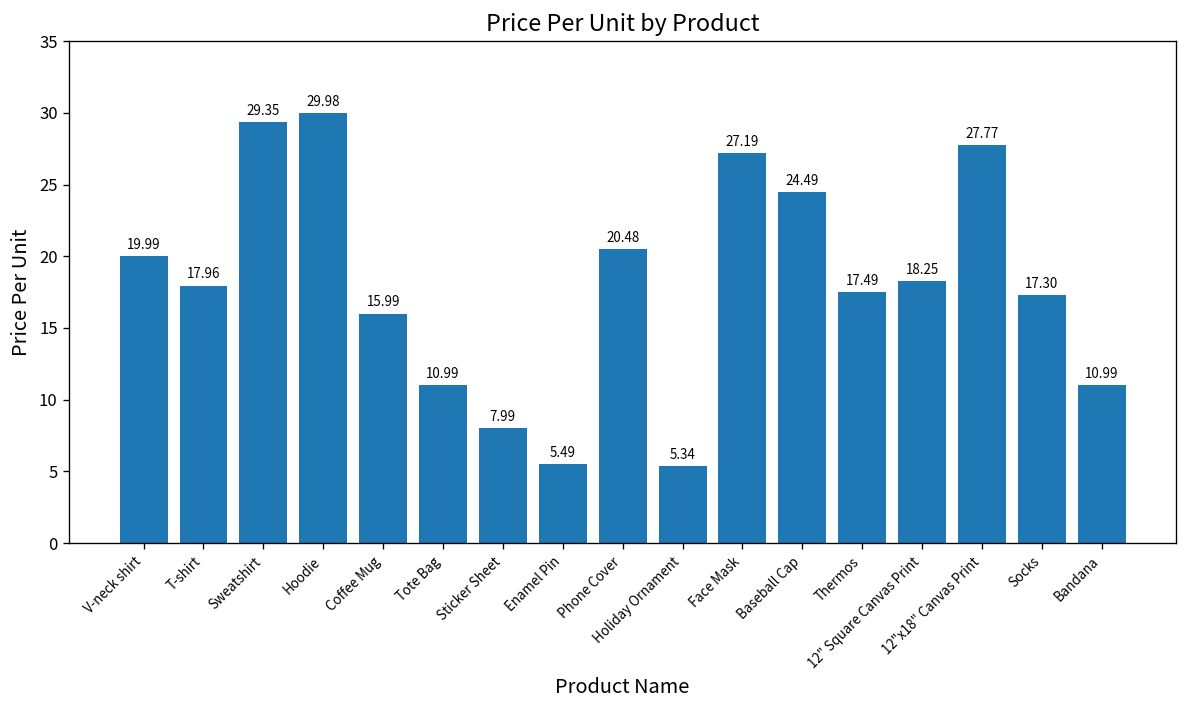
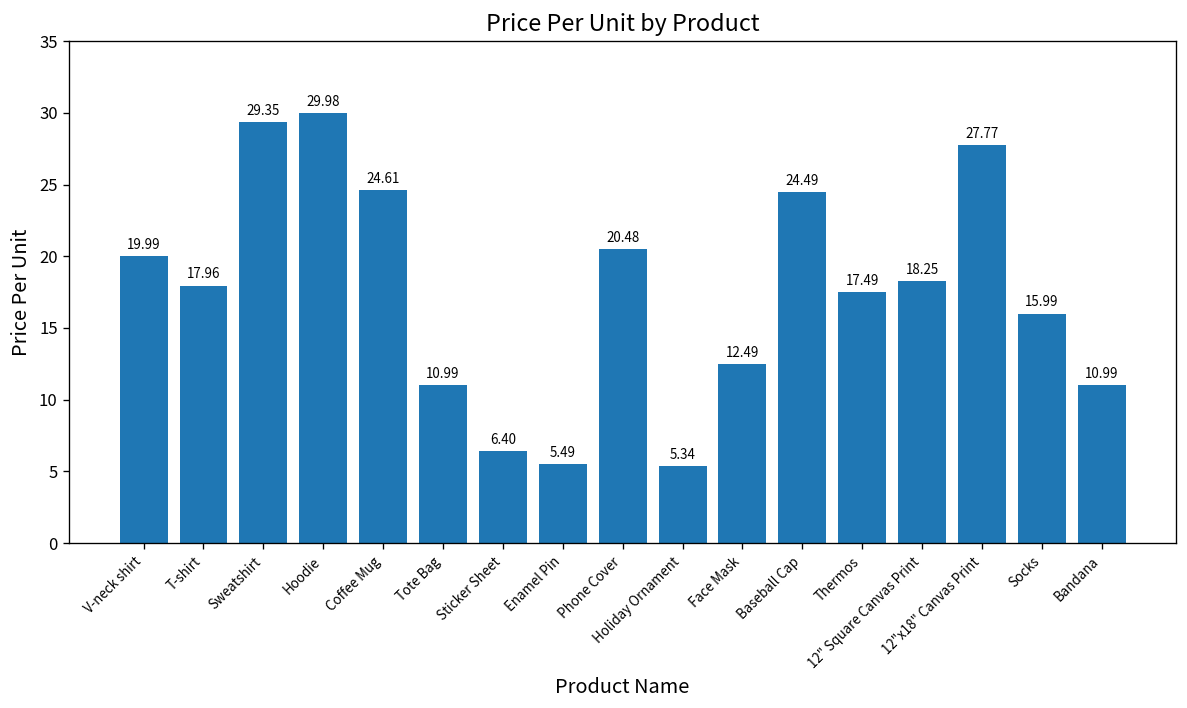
Coffee Mug: 15.99 -> 24.61
Sticker Sheet: 7.99 -> 6.40
Face Mask: 27.19 -> 12.49
Socks: 17.30 -> 15.99
